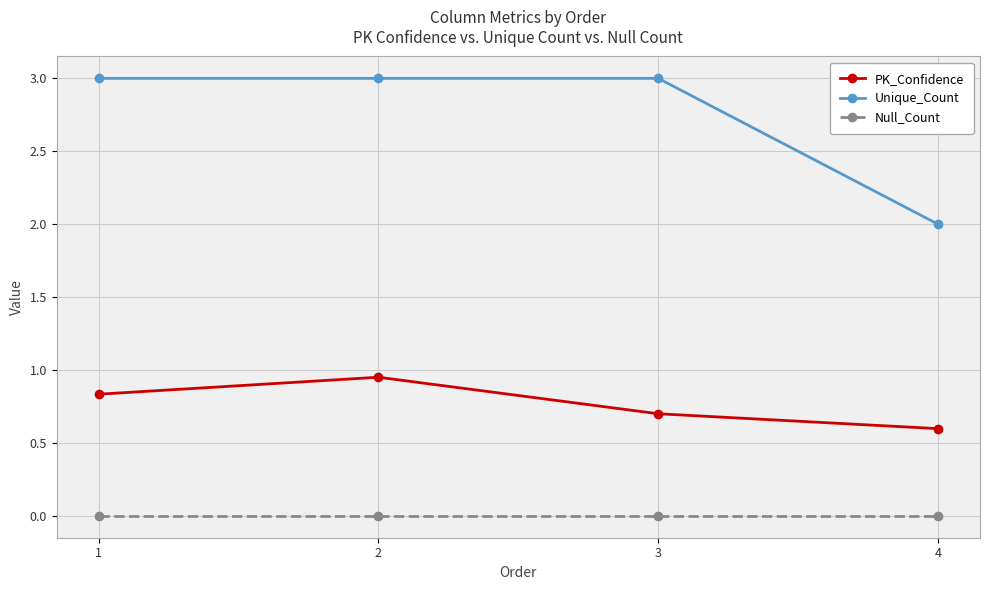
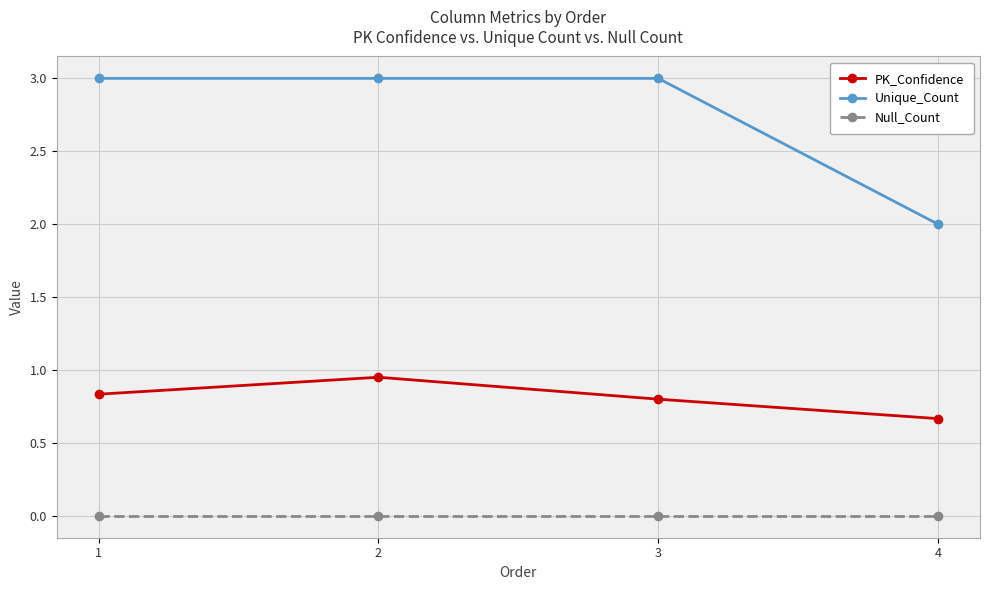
PK_Confidence, 3: 0.70 -> 0.80
PK_Confidence, 4: 0.60 -> 0.67
